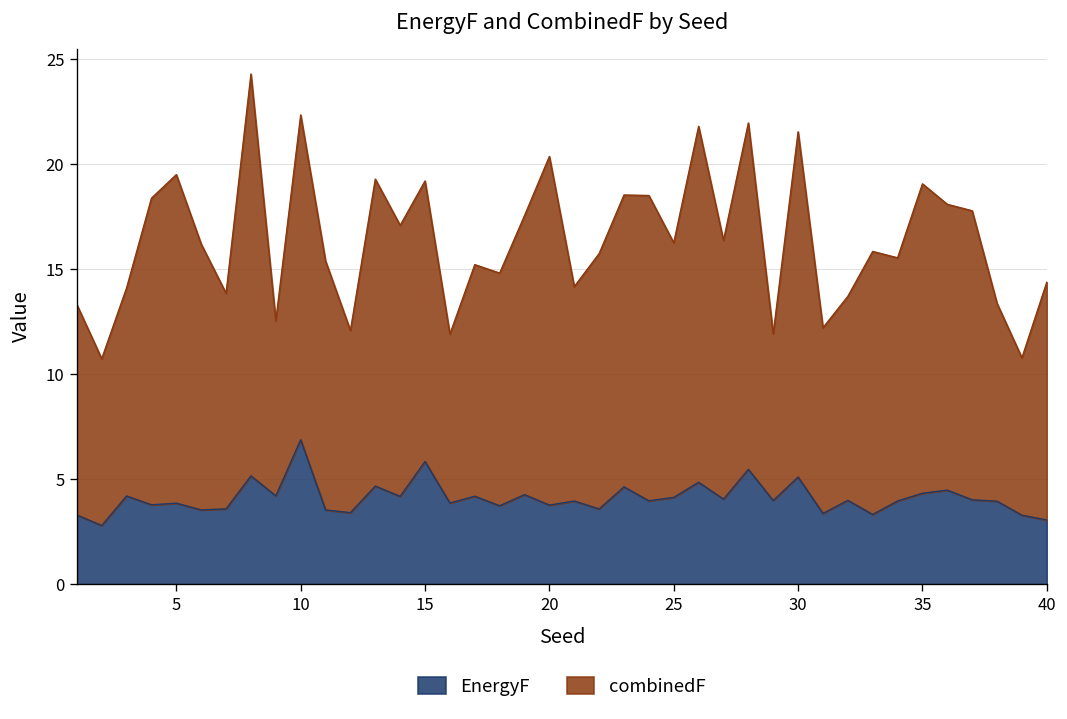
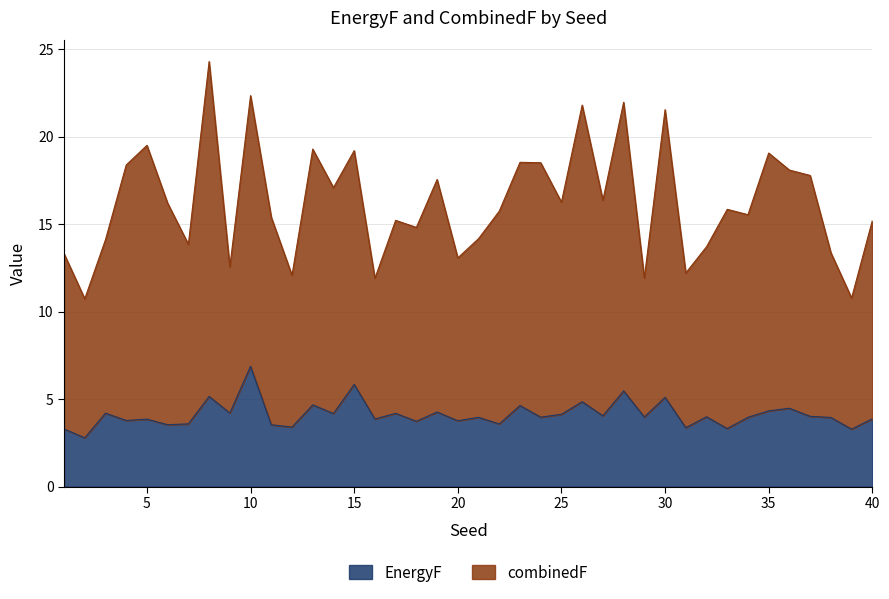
combinedF, 20: 16.6 -> 9.3
EnergyF, 40: 3.1 -> 3.9
